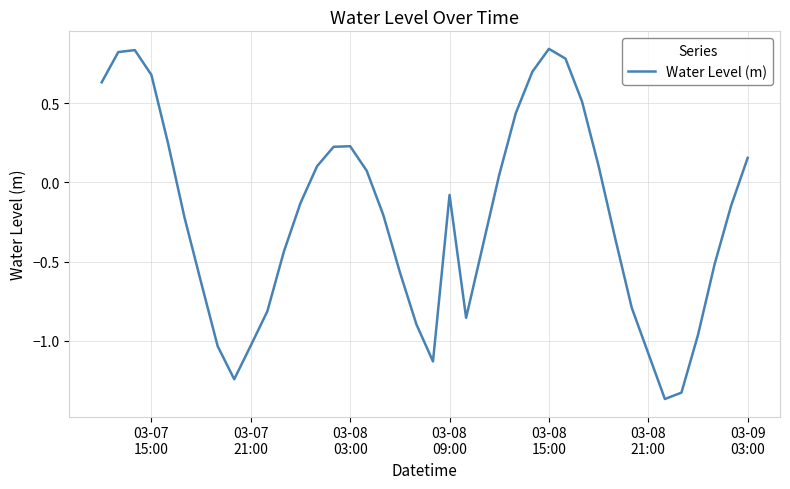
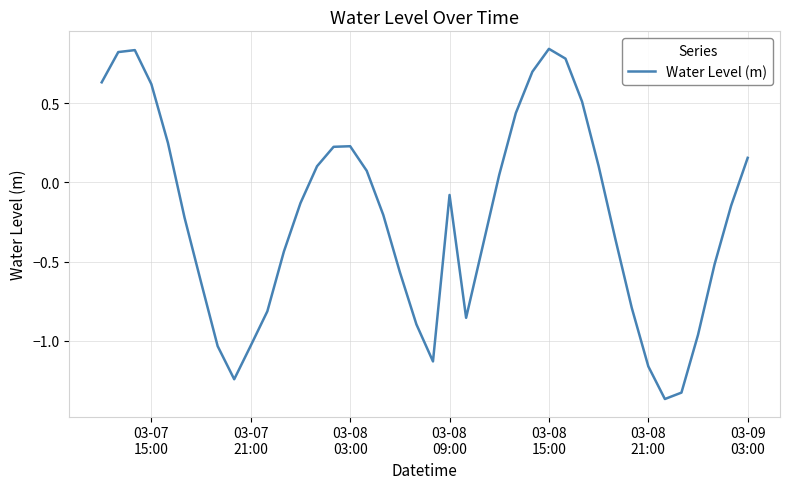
03-07 15:00: 0.68 -> 0.62
03-08 21:00: -1.08 -> -1.16
